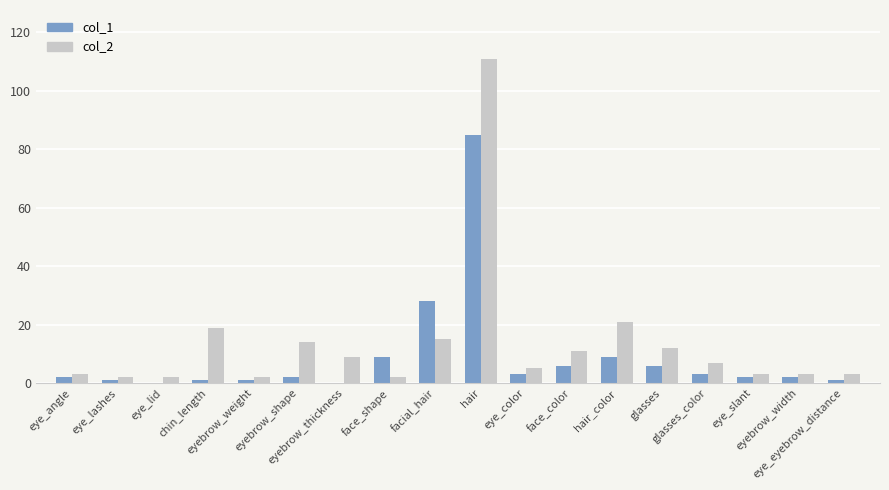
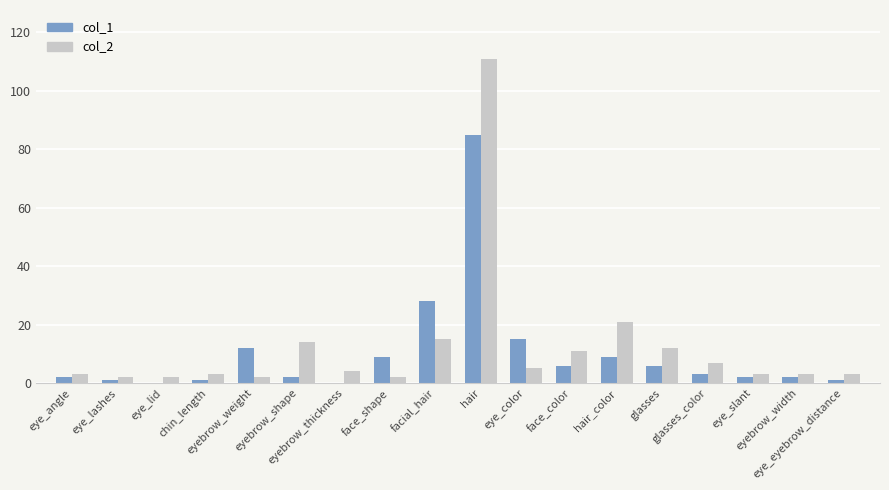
col_2, chin_length: 19 -> 3
col_1, eyebrow_weight: 1 -> 12
col_2, eyebrow_thickness: 9 -> 4
col_1, eye_color: 3 -> 15
